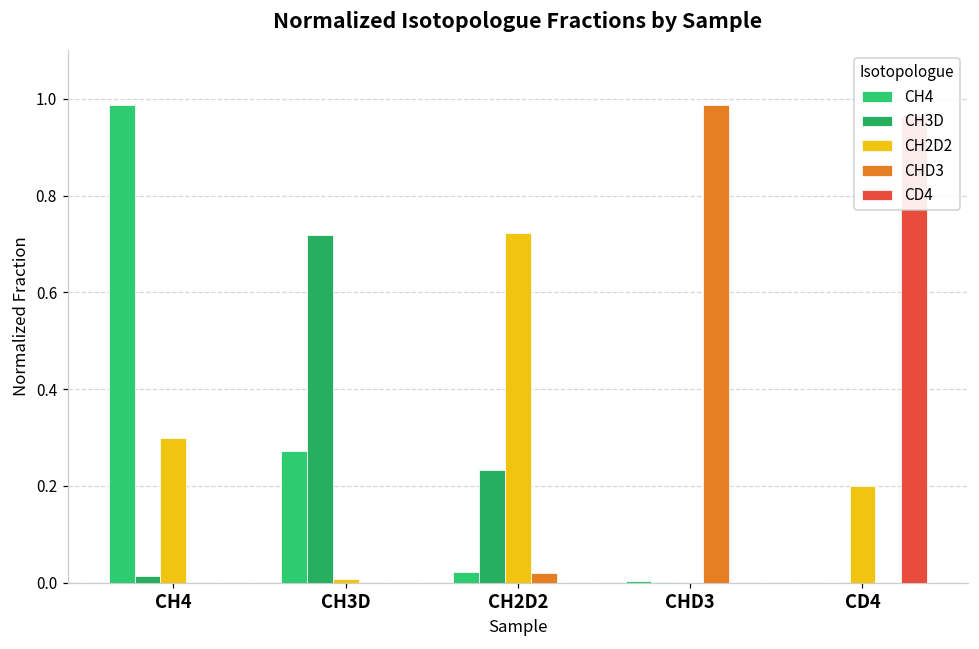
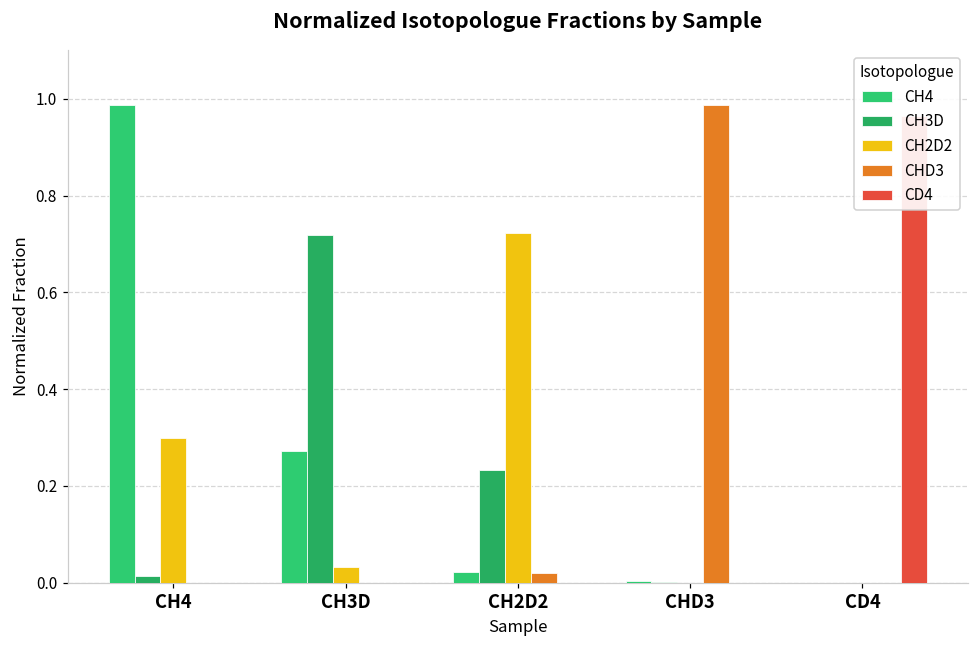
CH2D2, CH3D: 0.01 -> 0.03
CH2D2, CD4: 0.2 -> 0.0
